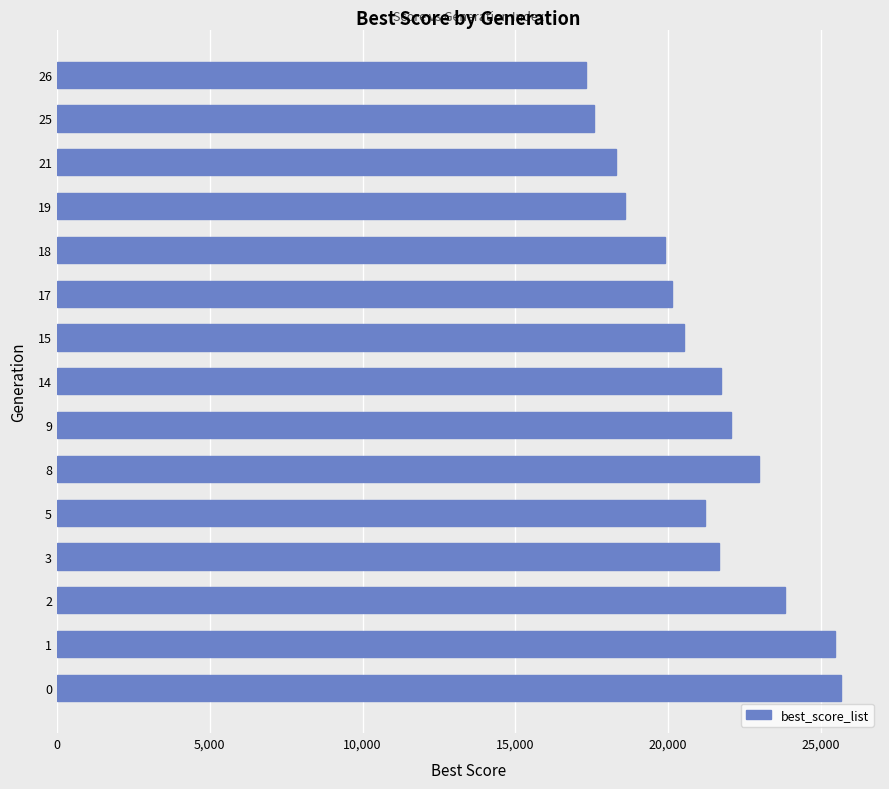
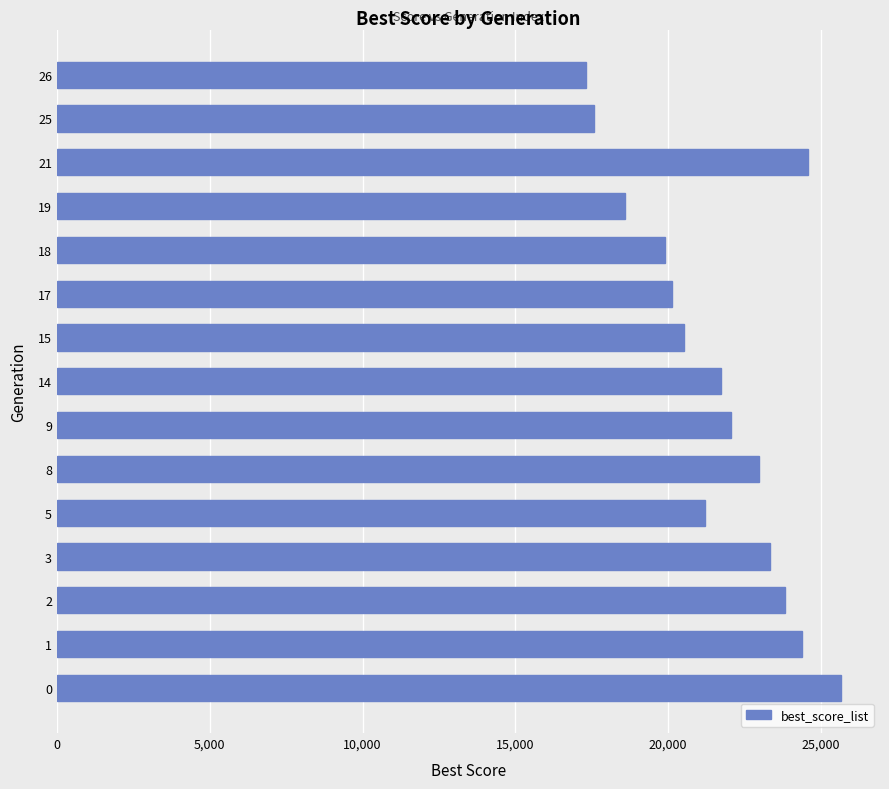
21: 18,300 -> 24,600
3: 21,700 -> 23,300
1: 25,500 -> 24,400
